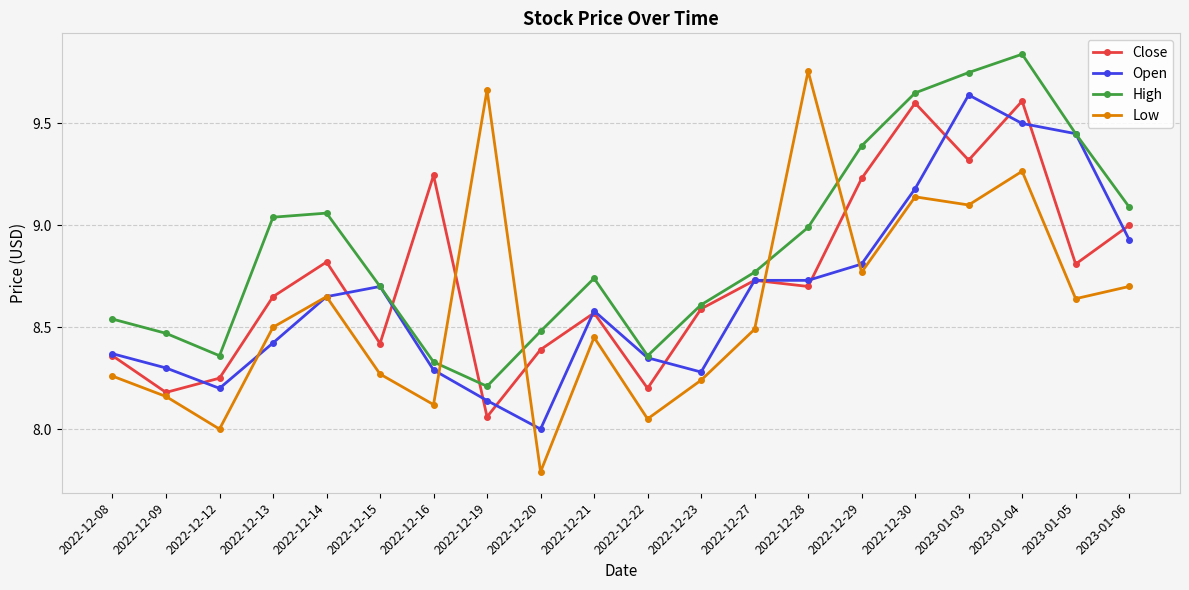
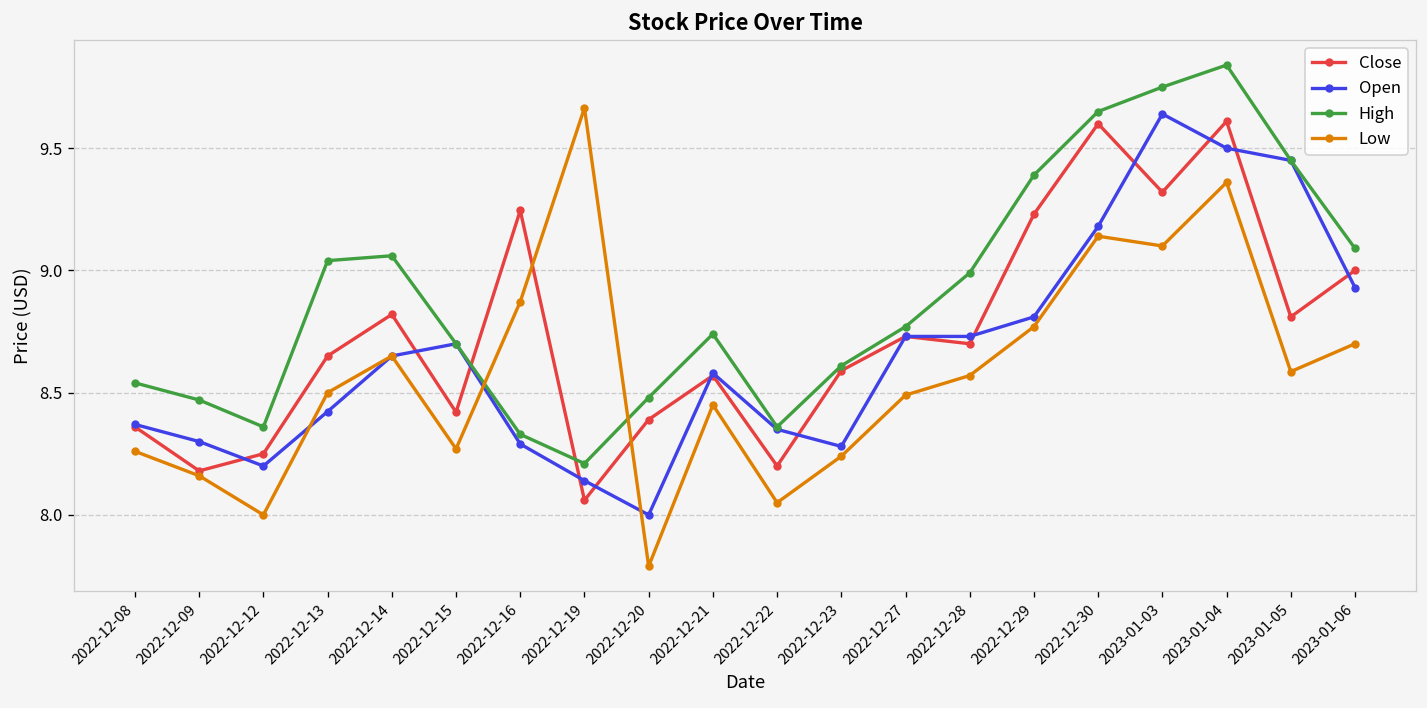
Low, 2022-12-16: 8.12 -> 8.87
Low, 2022-12-28: 9.76 -> 8.57
Low, 2023-01-04: 9.27 -> 9.36
Low, 2023-01-05: 8.64 -> 8.59
